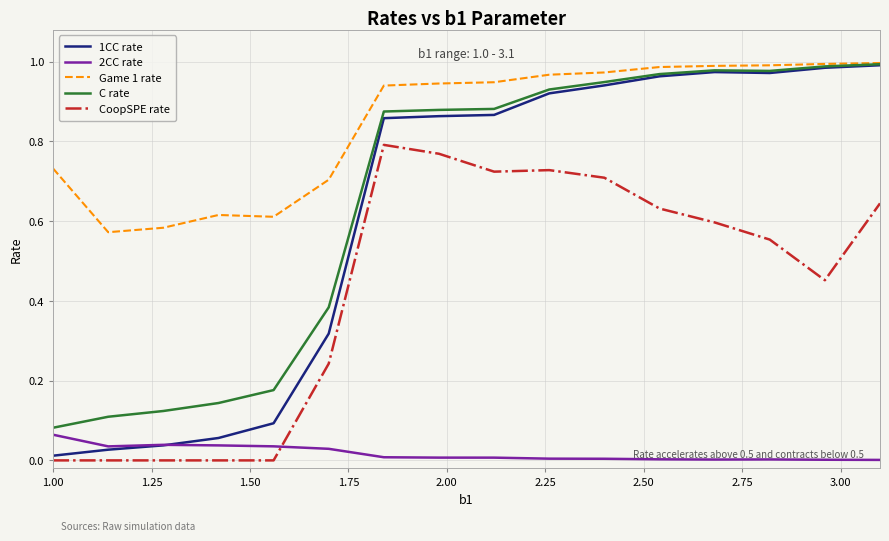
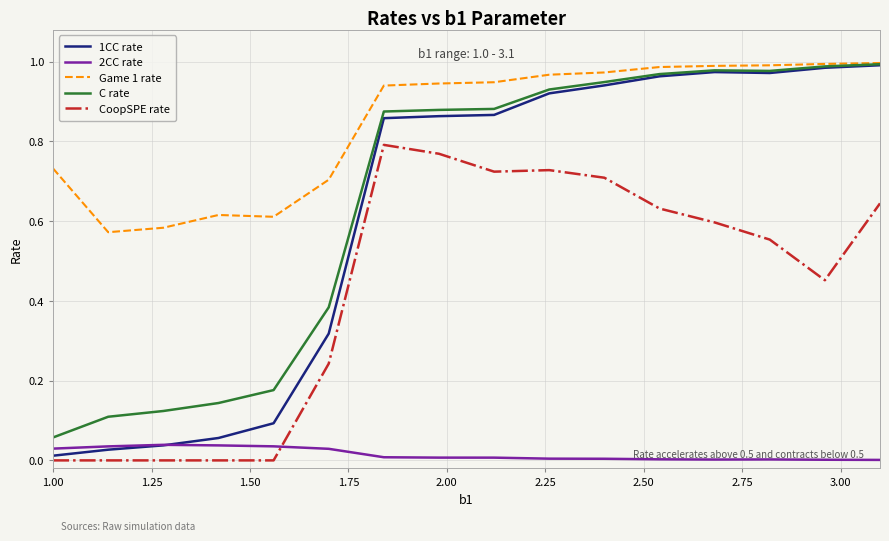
2CC rate, 1.00: 0.06 -> 0.03
C rate, 1.00: 0.08 -> 0.06
